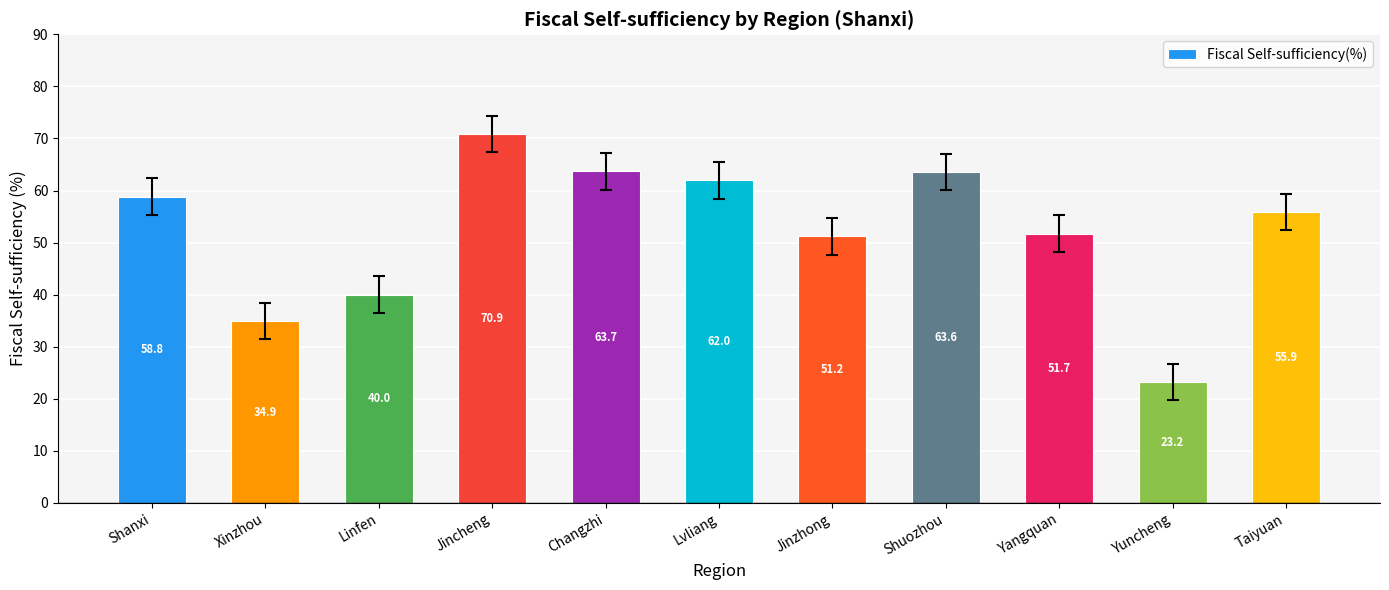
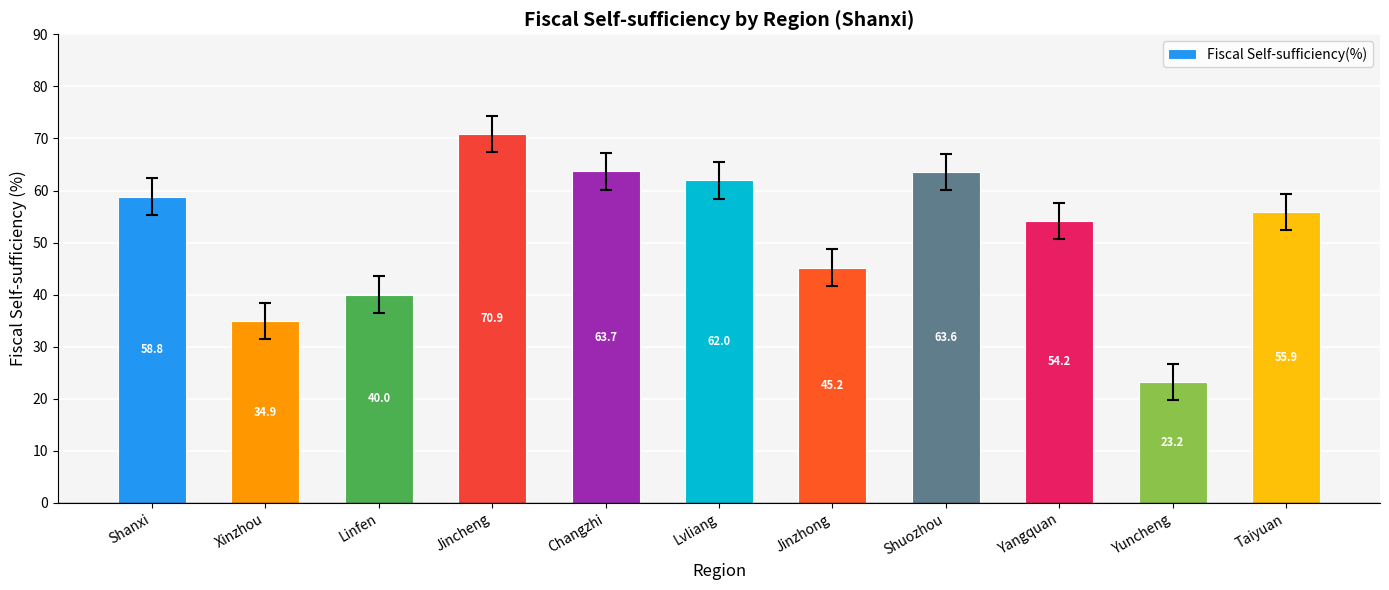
Fiscal Self-sufficiency(%), Jinzhong: 51.2 -> 45.2
Fiscal Self-sufficiency(%), Yangquan: 51.7 -> 54.2
